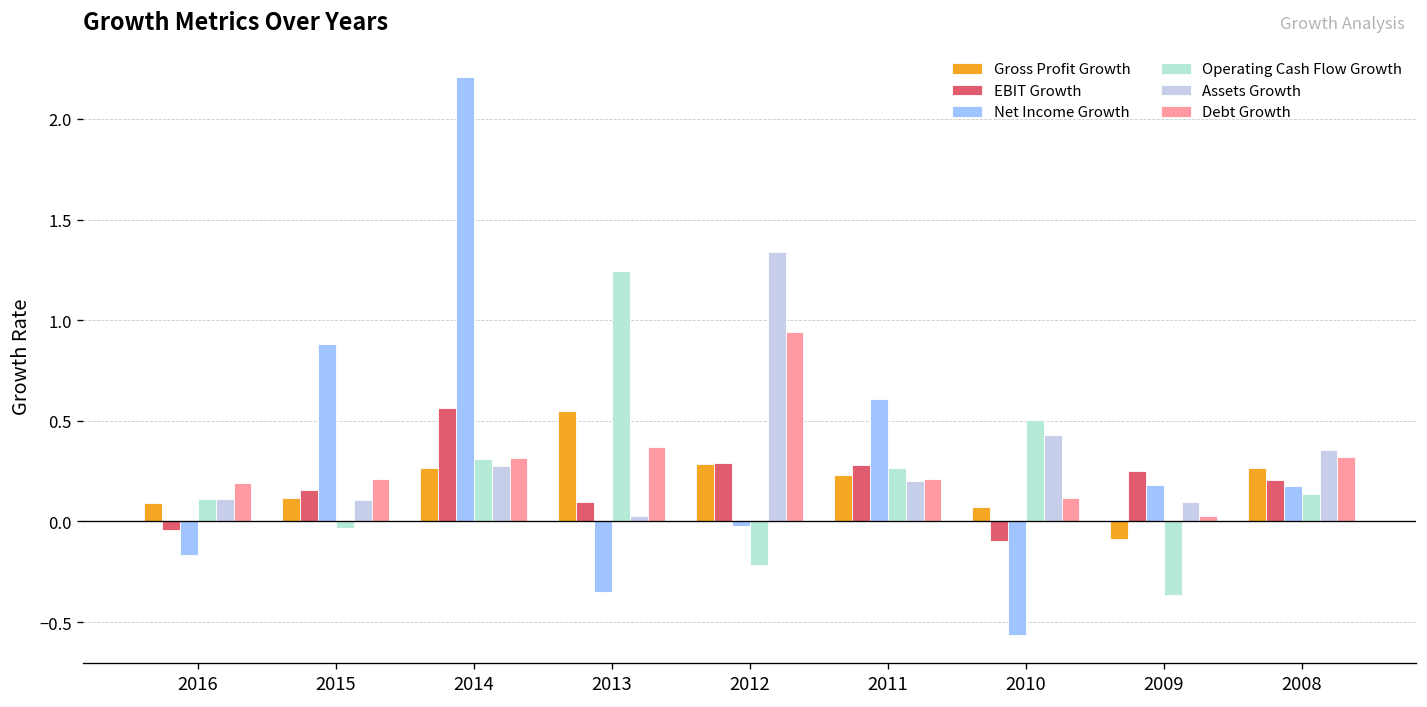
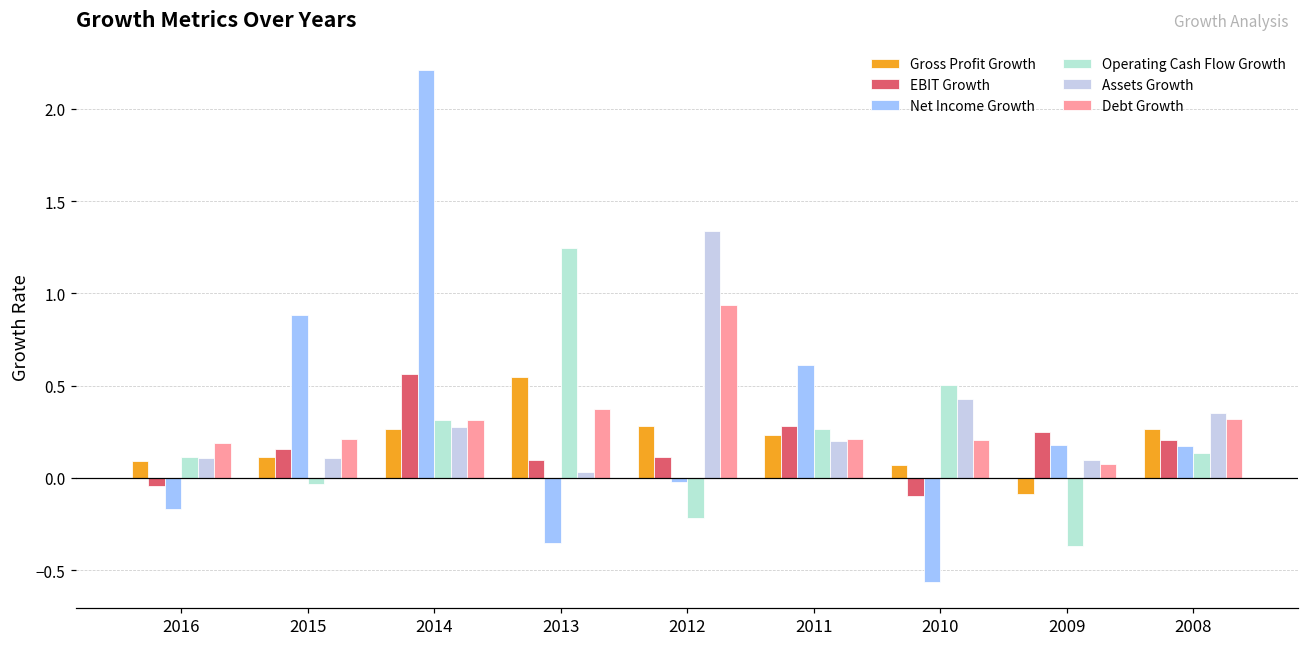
EBIT Growth, 2012: 0.29 -> 0.11
Debt Growth, 2010: 0.12 -> 0.20
Debt Growth, 2009: 0.03 -> 0.08
